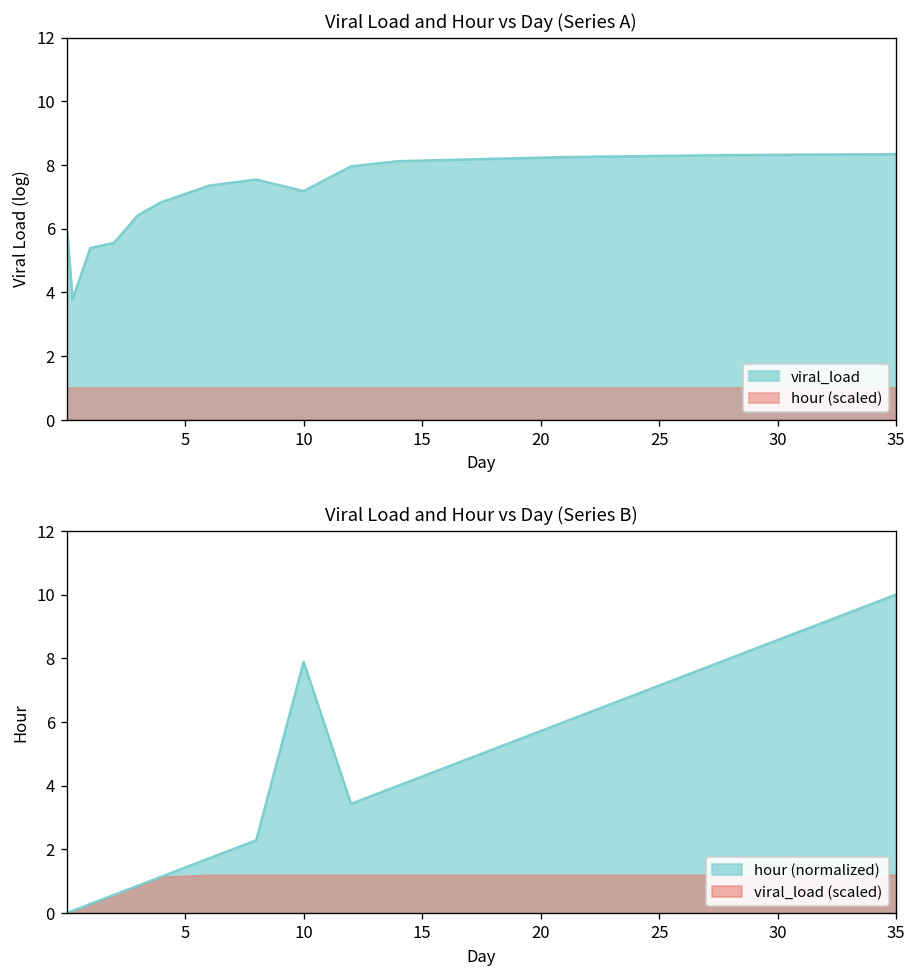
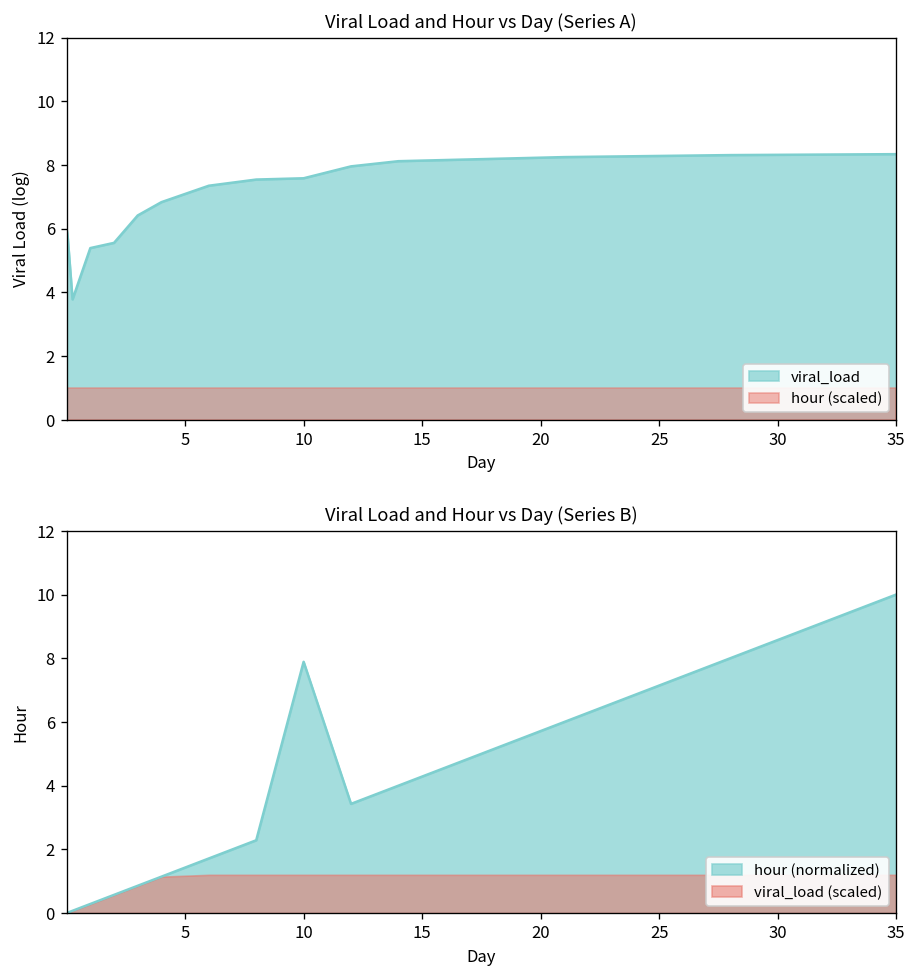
Viral Load and Hour vs Day (Series A), viral_load, 10: 7.2 -> 7.6
